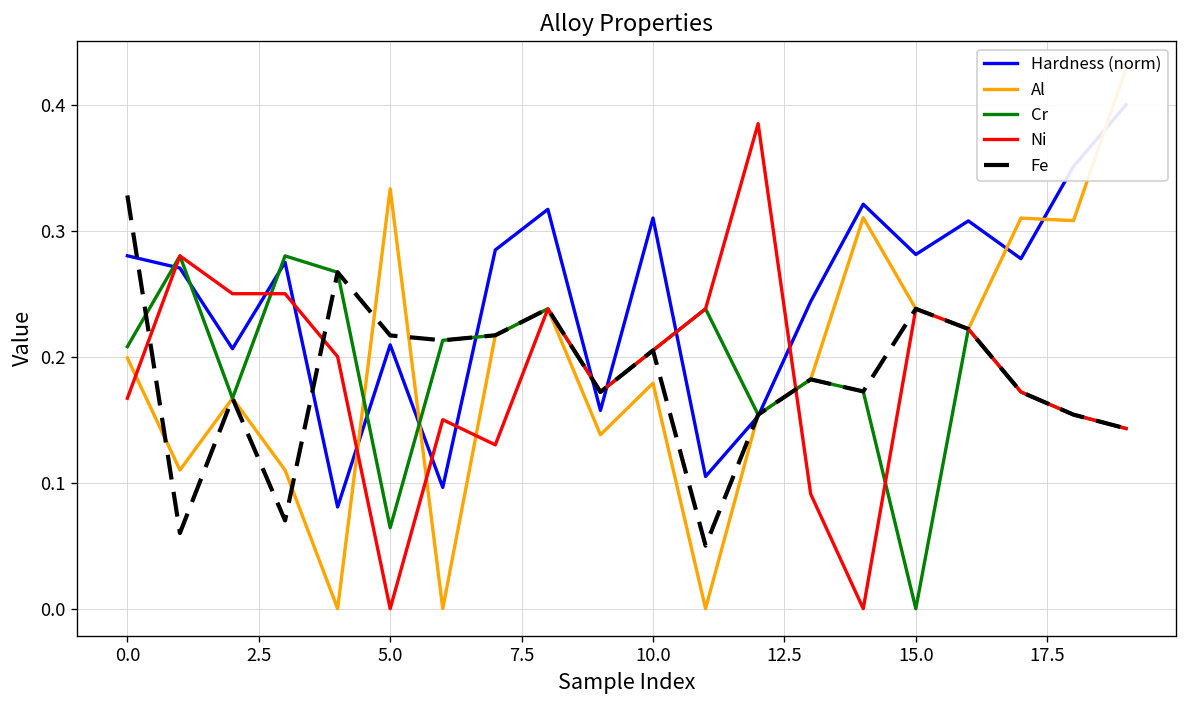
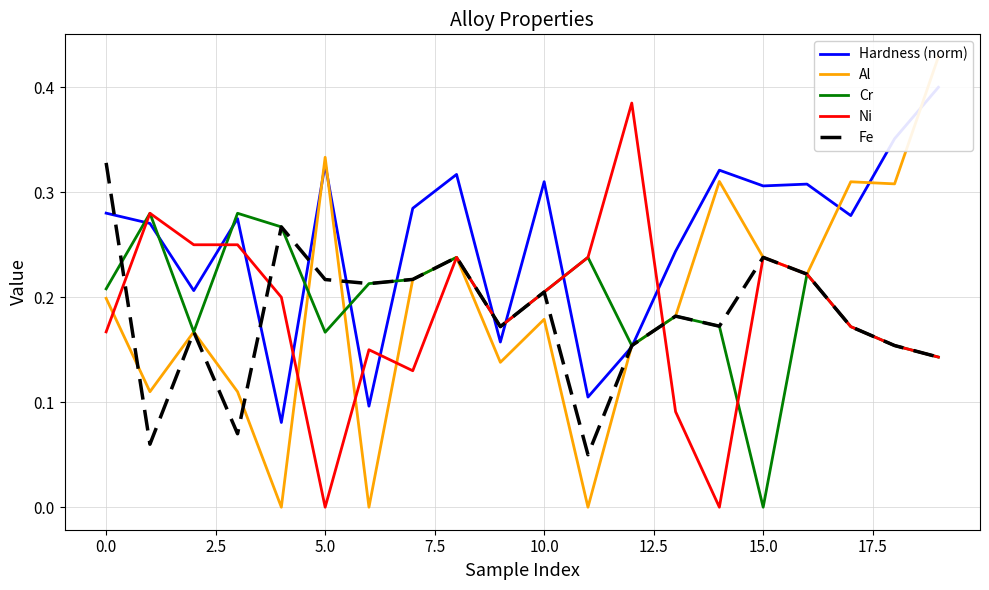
Hardness (norm), 5.0: 0.209 -> 0.327
Cr, 5.0: 0.064 -> 0.167
Hardness (norm), 15.0: 0.281 -> 0.306
